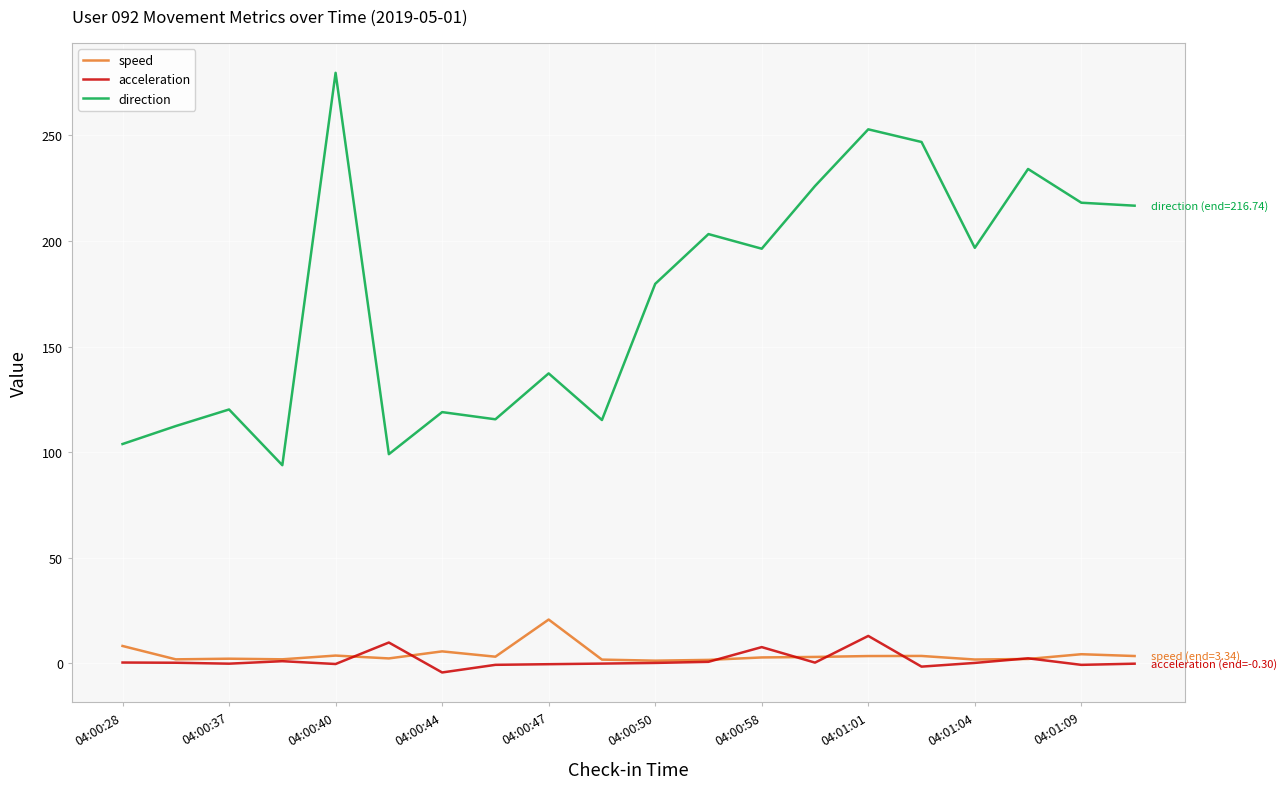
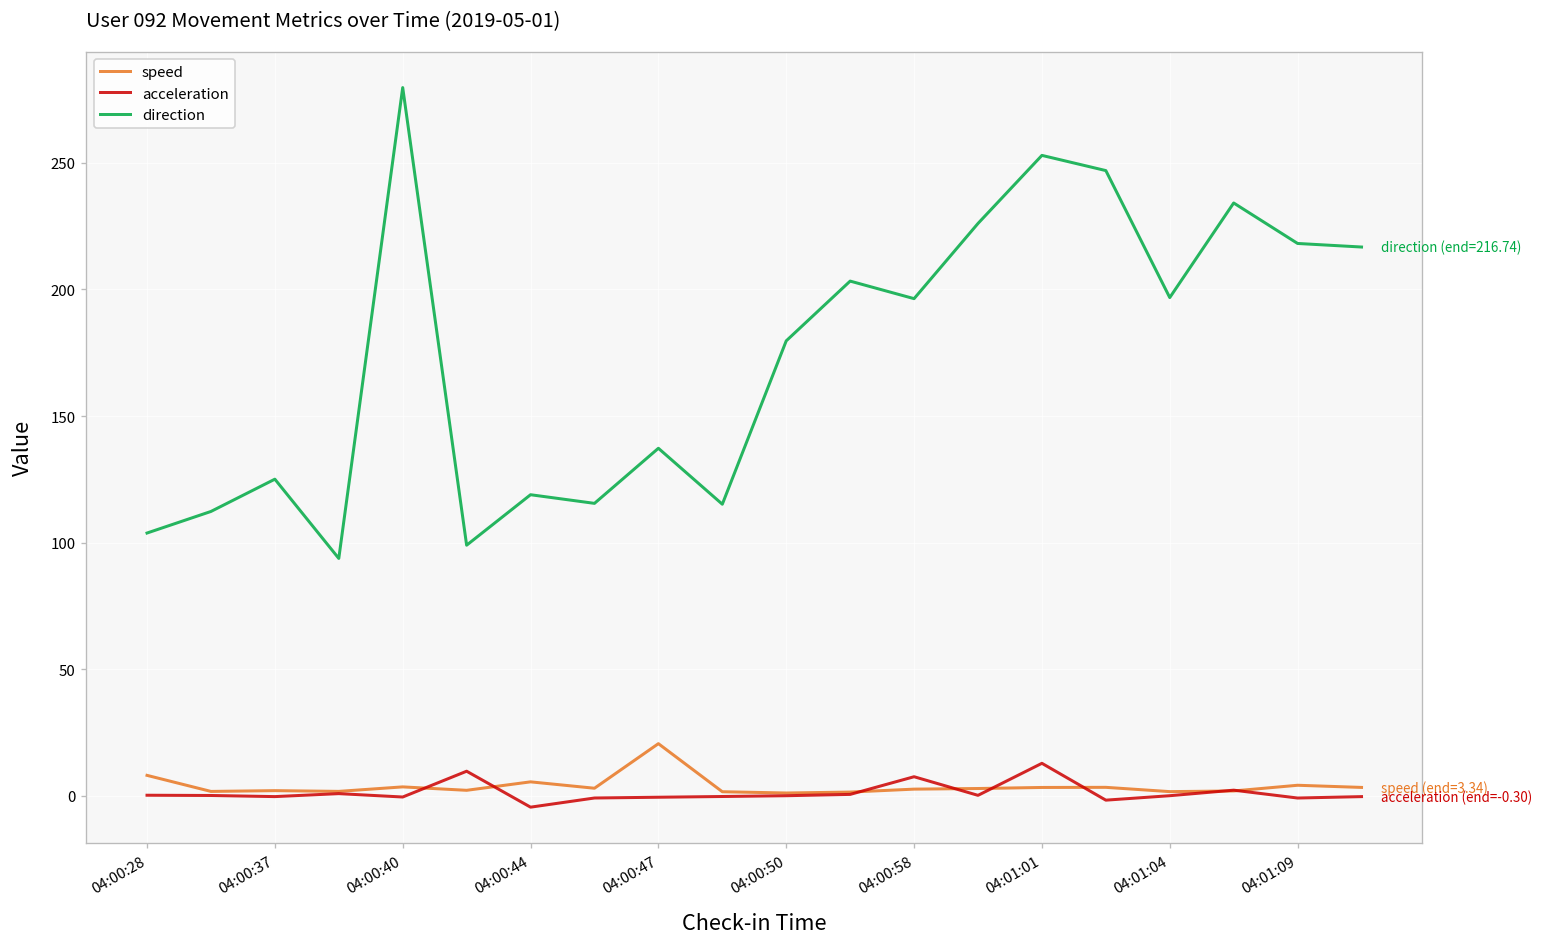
direction, 04:00:37: 120 -> 125
